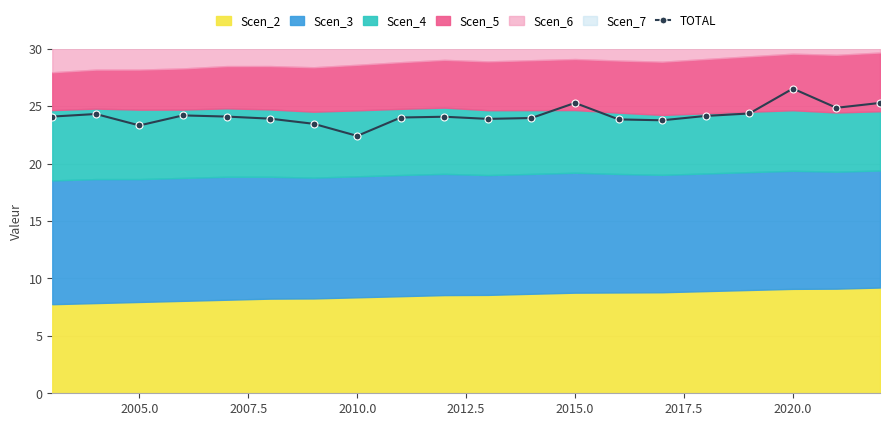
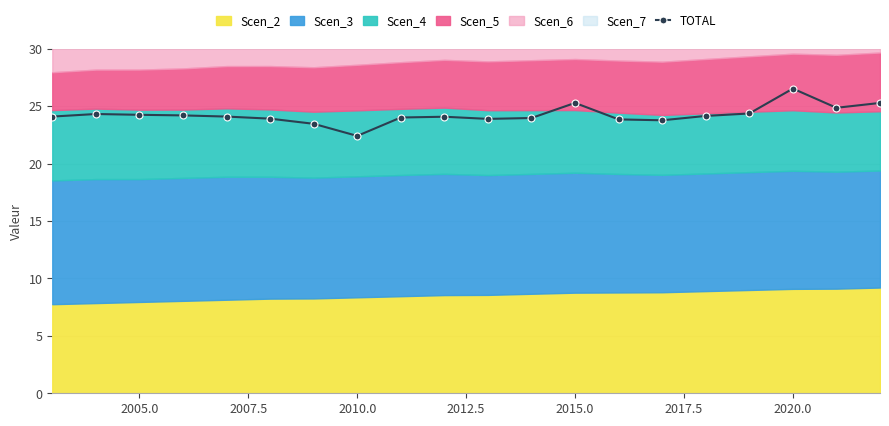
TOTAL, 2005.0: 23.3 -> 24.2
